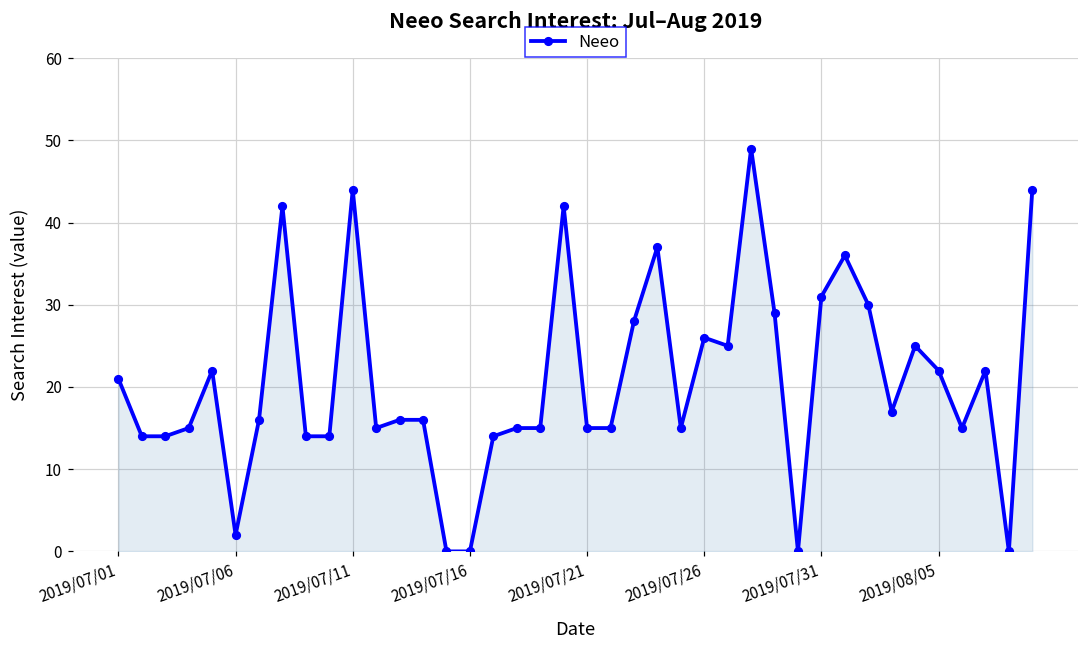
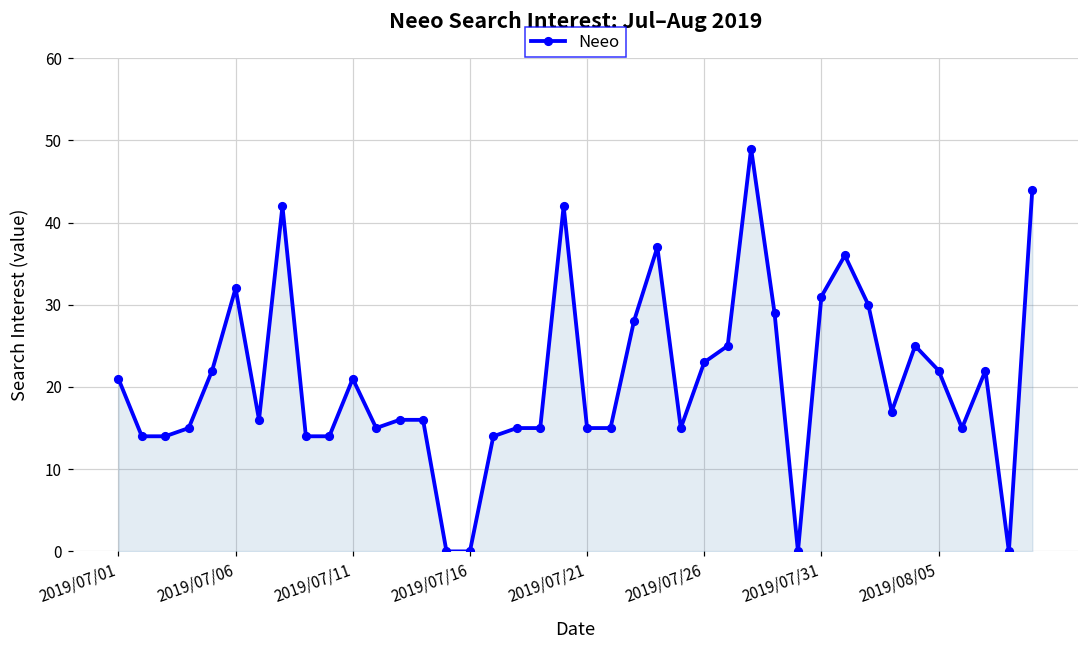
2019/07/06: 2 -> 32
2019/07/11: 44 -> 21
2019/07/26: 26 -> 23
